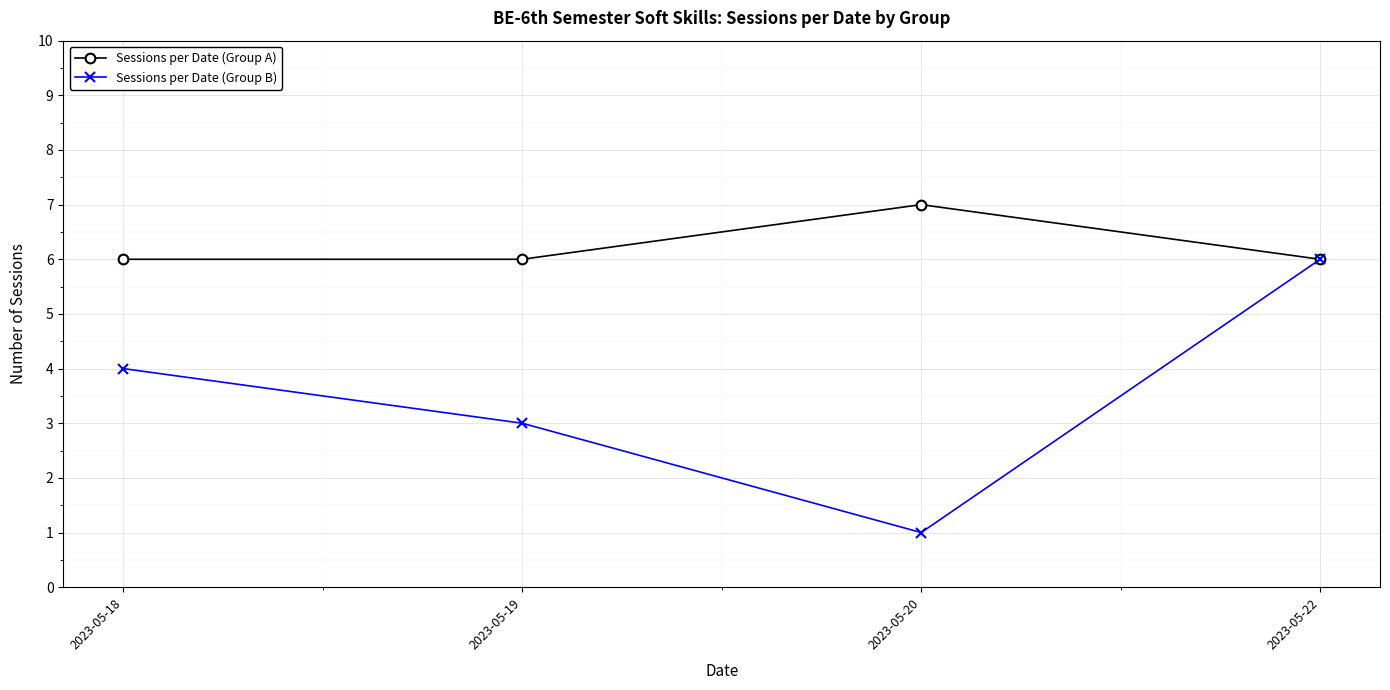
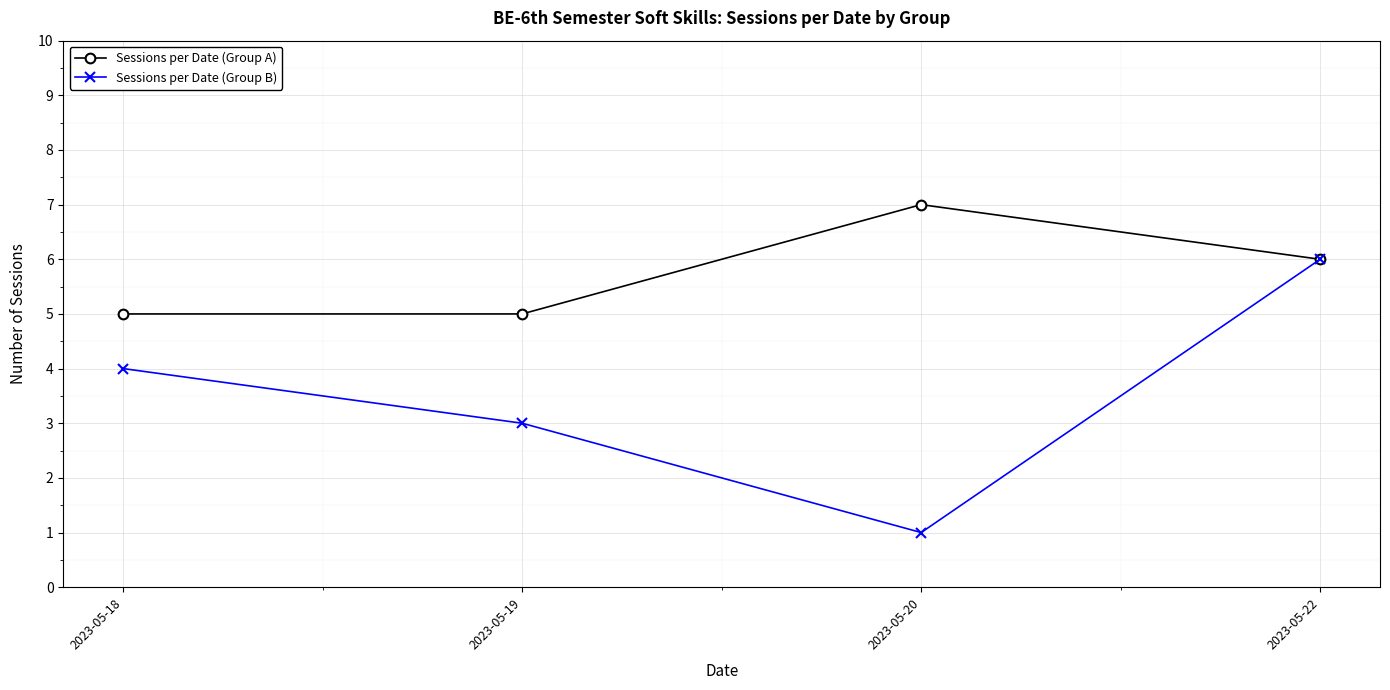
Sessions per Date (Group A), 2023-05-18: 6 -> 5
Sessions per Date (Group A), 2023-05-19: 6 -> 5
